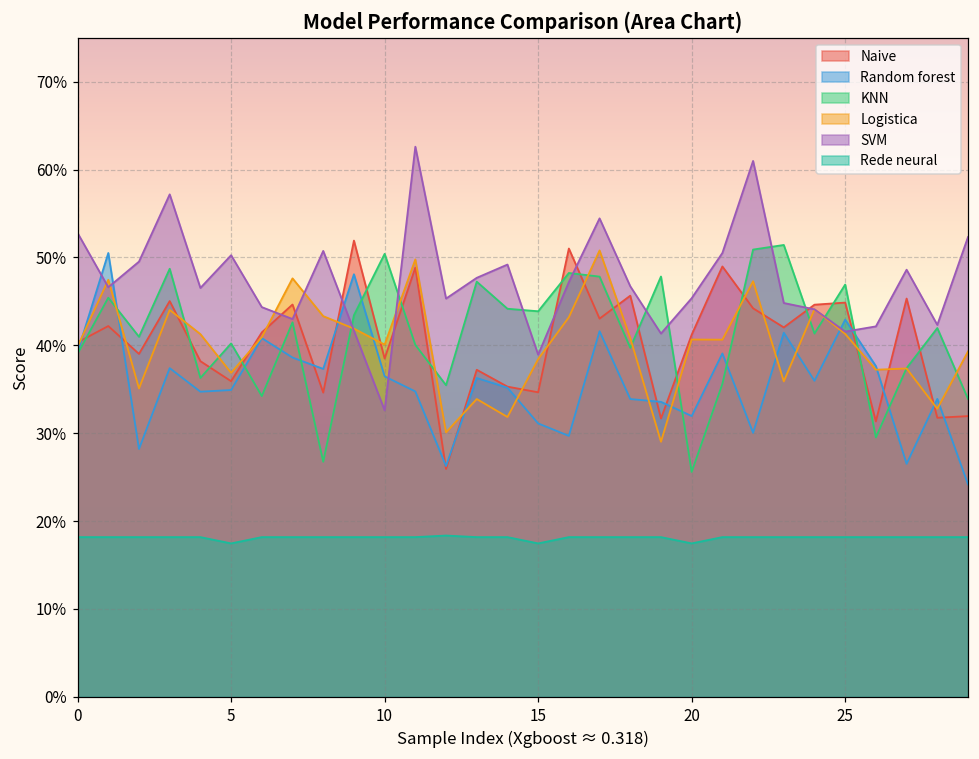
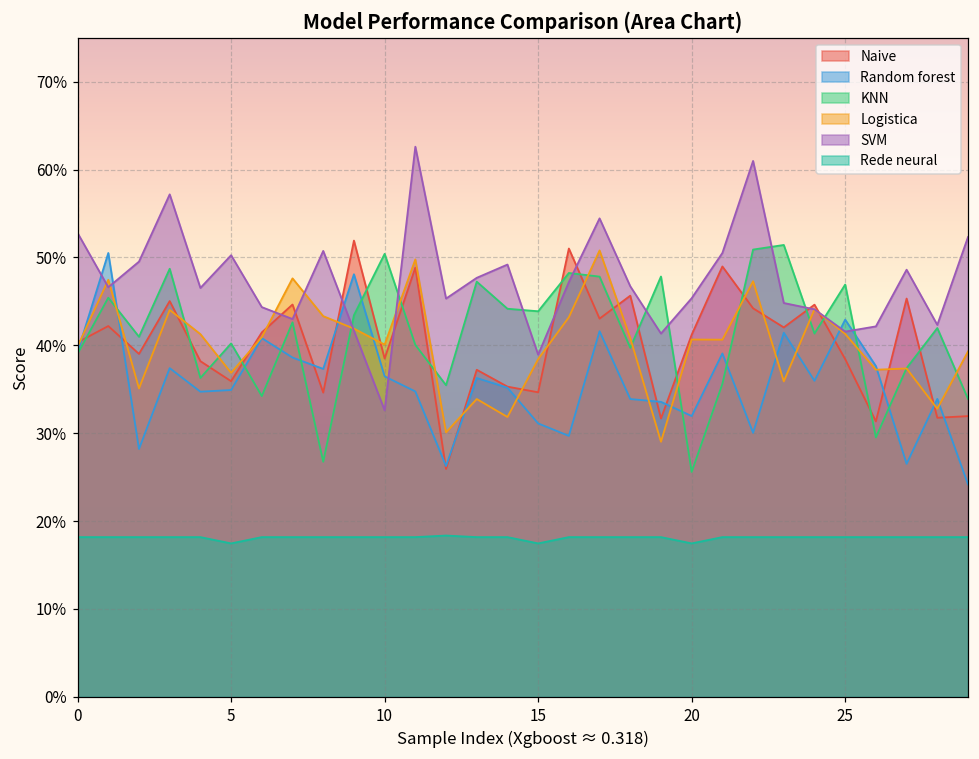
Naive, 25: 45% -> 38%
